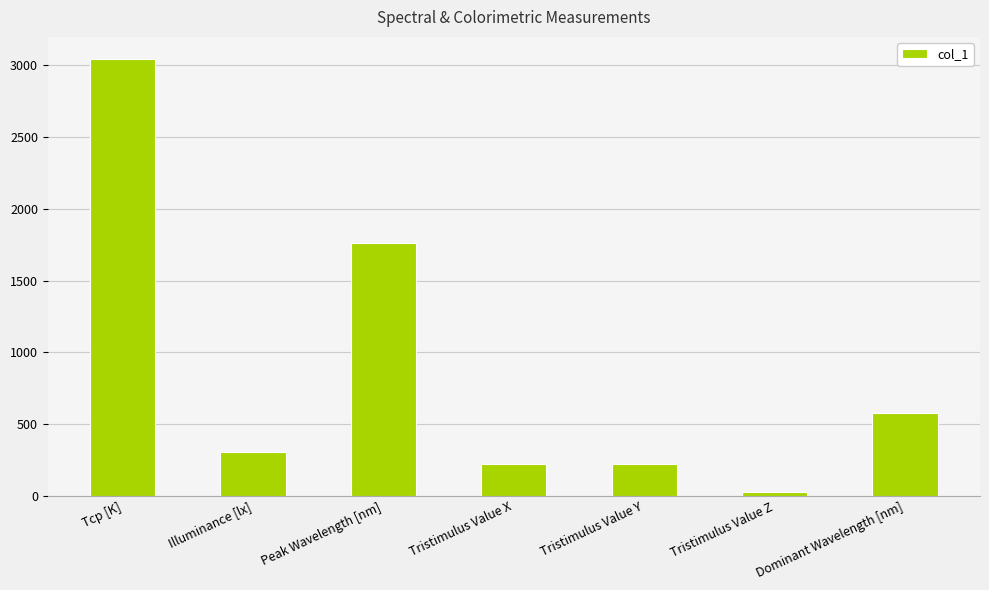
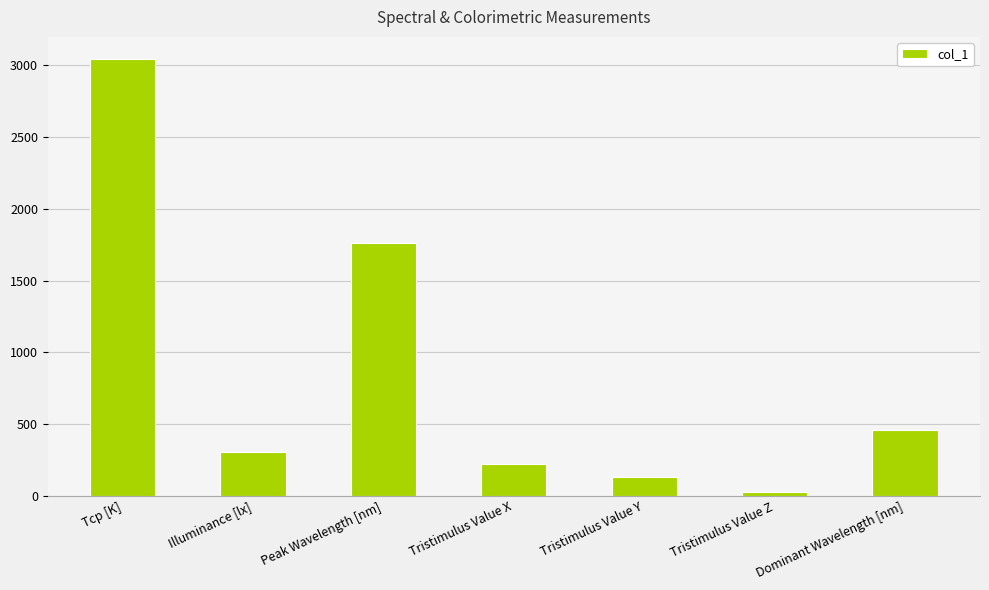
Tristimulus Value Y: 220 -> 130
Dominant Wavelength [nm]: 580 -> 460
